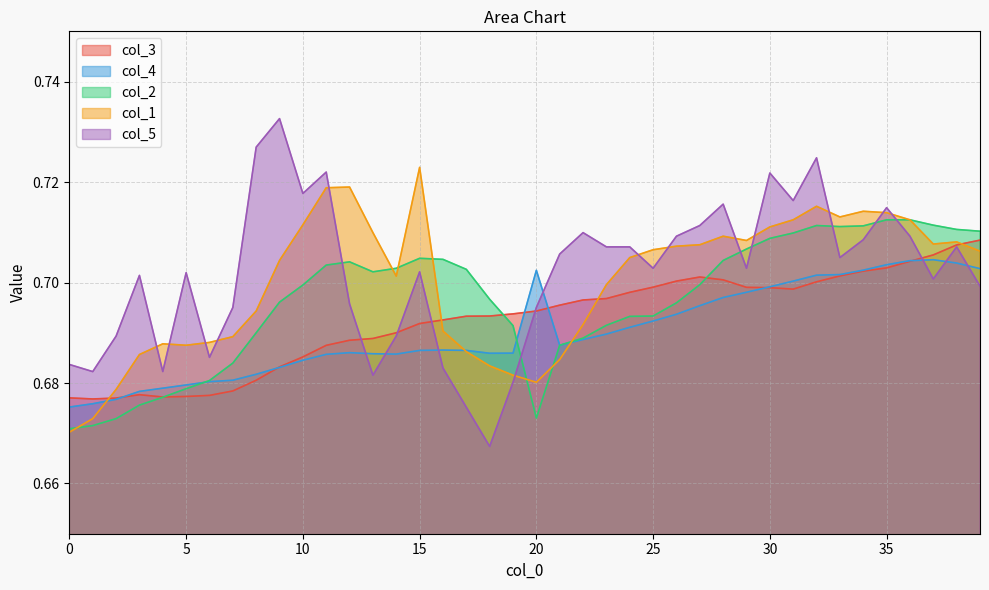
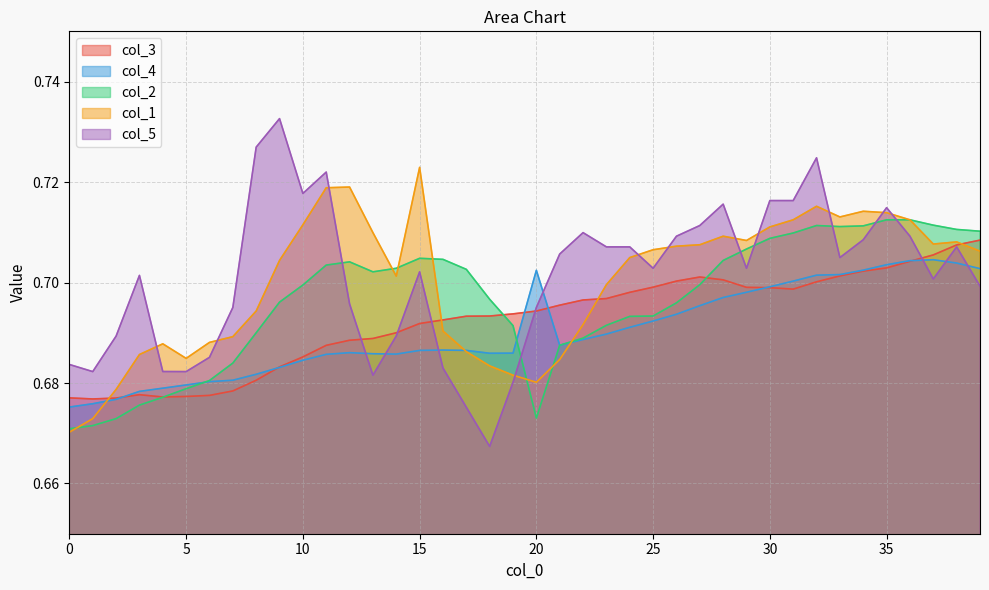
col_1, 5: 0.688 -> 0.685
col_5, 5: 0.702 -> 0.682
col_5, 30: 0.722 -> 0.716
